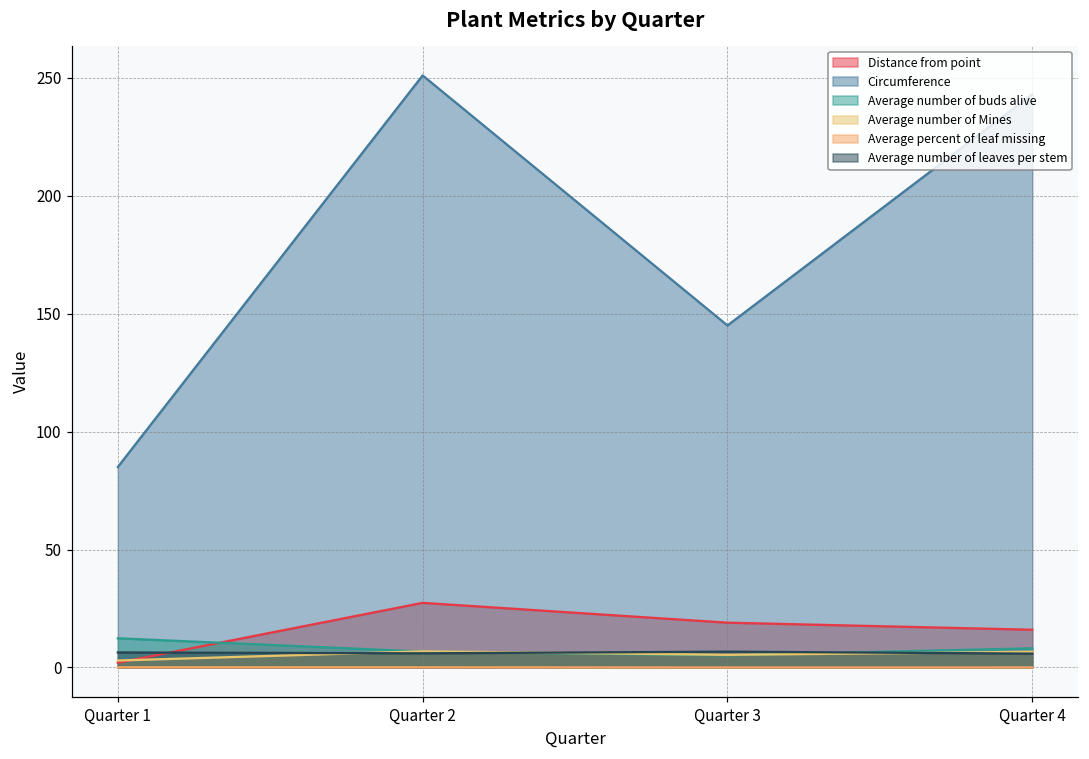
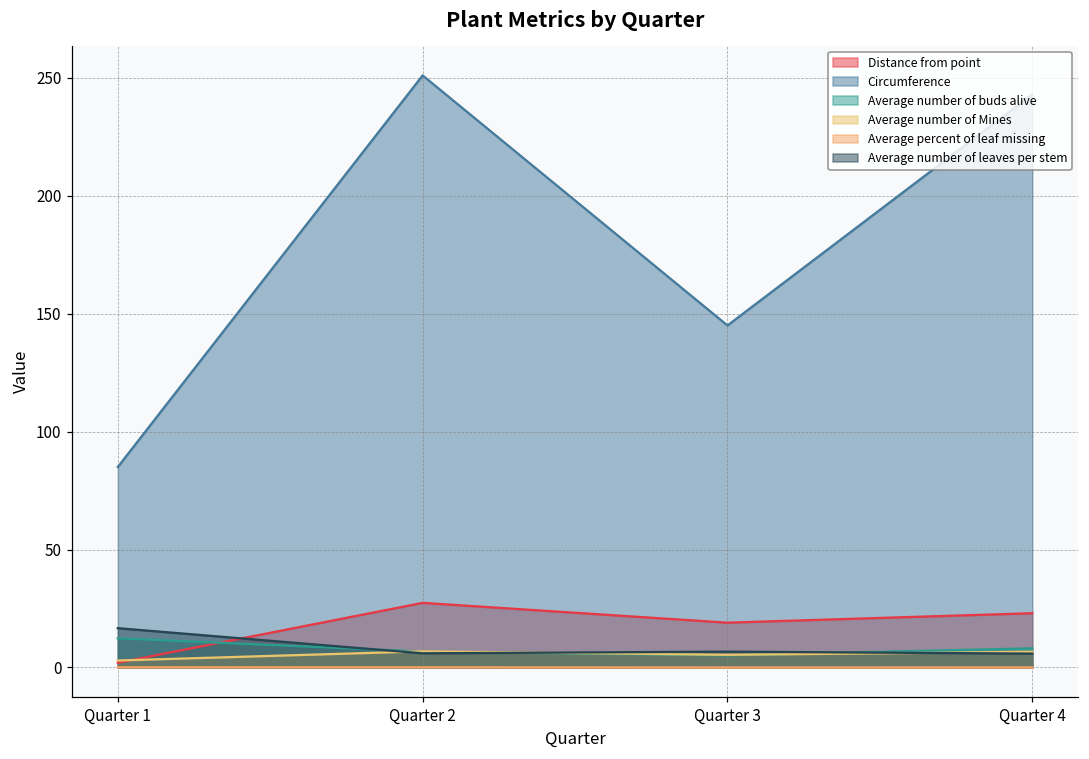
Average number of leaves per stem, Quarter 1: 6 -> 17
Distance from point, Quarter 4: 16 -> 23
